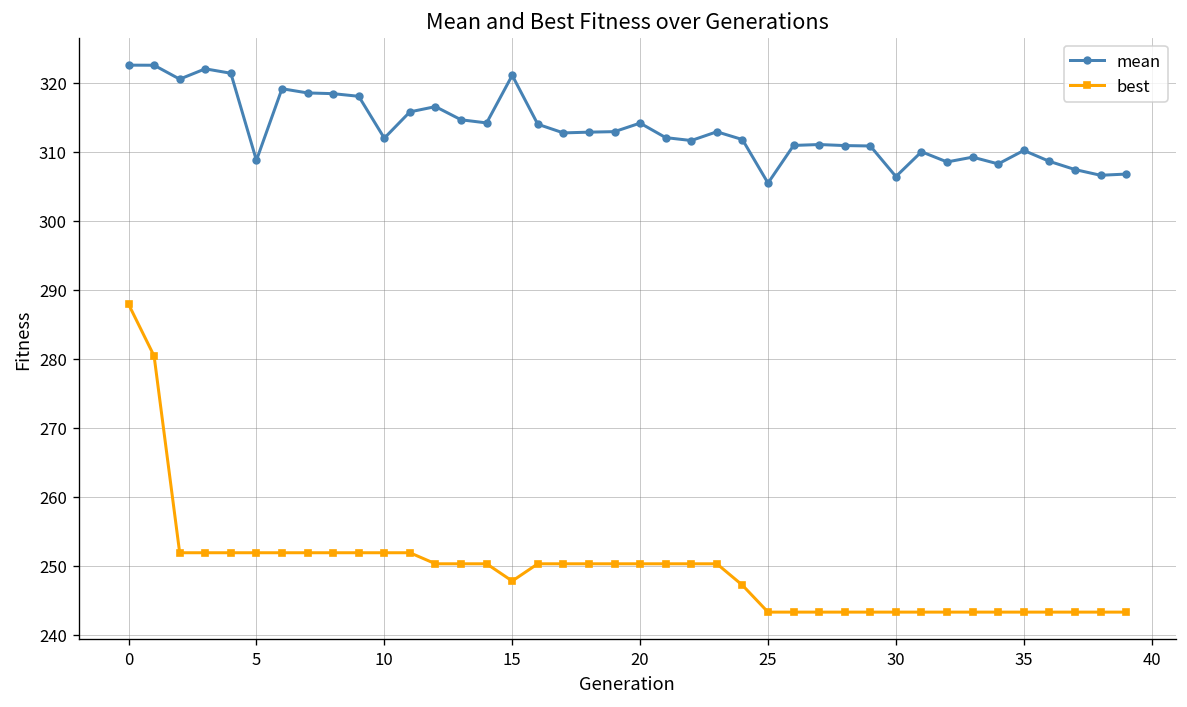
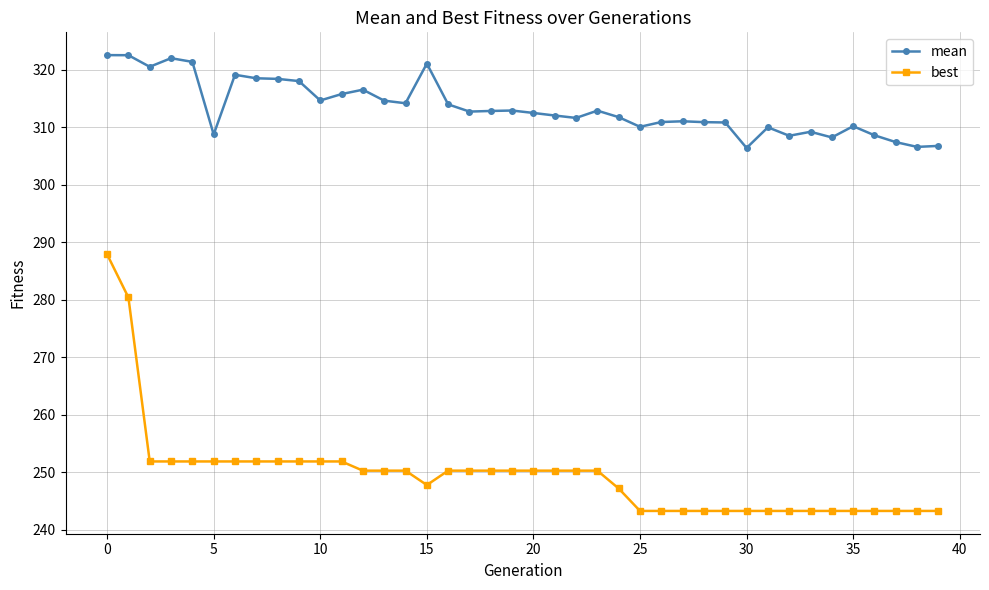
mean, 10: 312 -> 315
mean, 20: 314 -> 312
mean, 25: 305 -> 310
